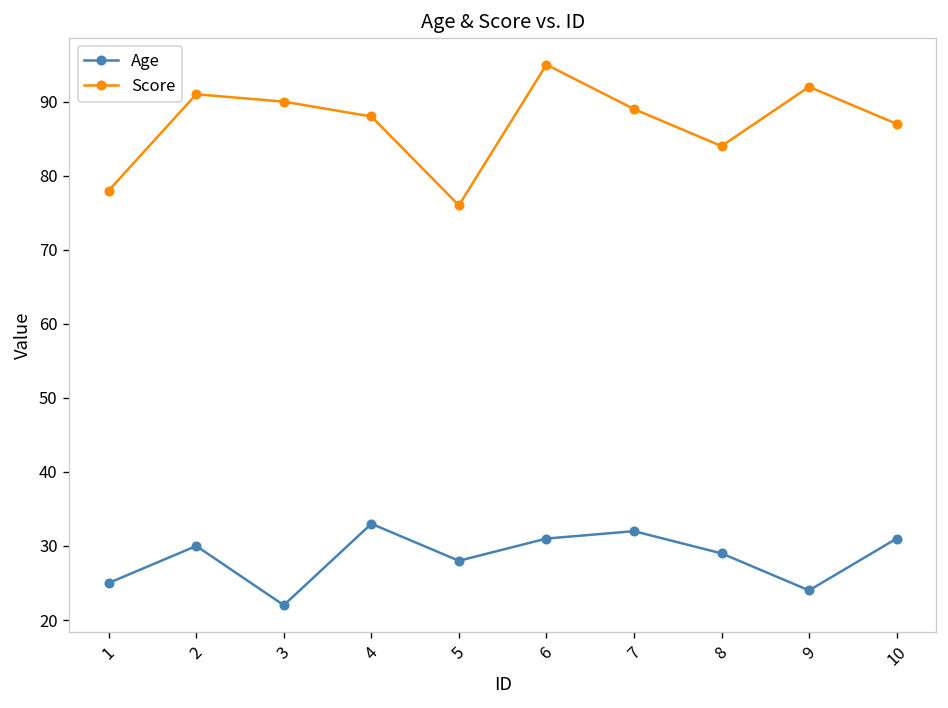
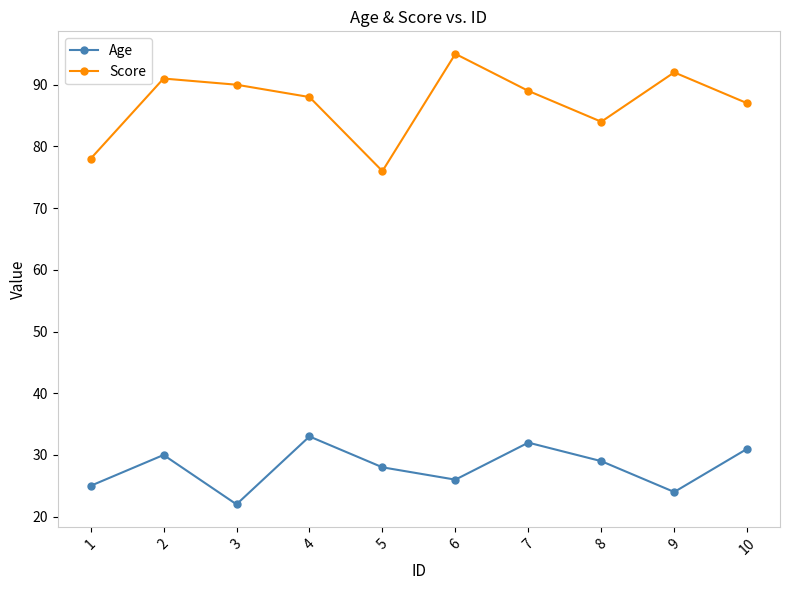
Age, 6: 31 -> 26
